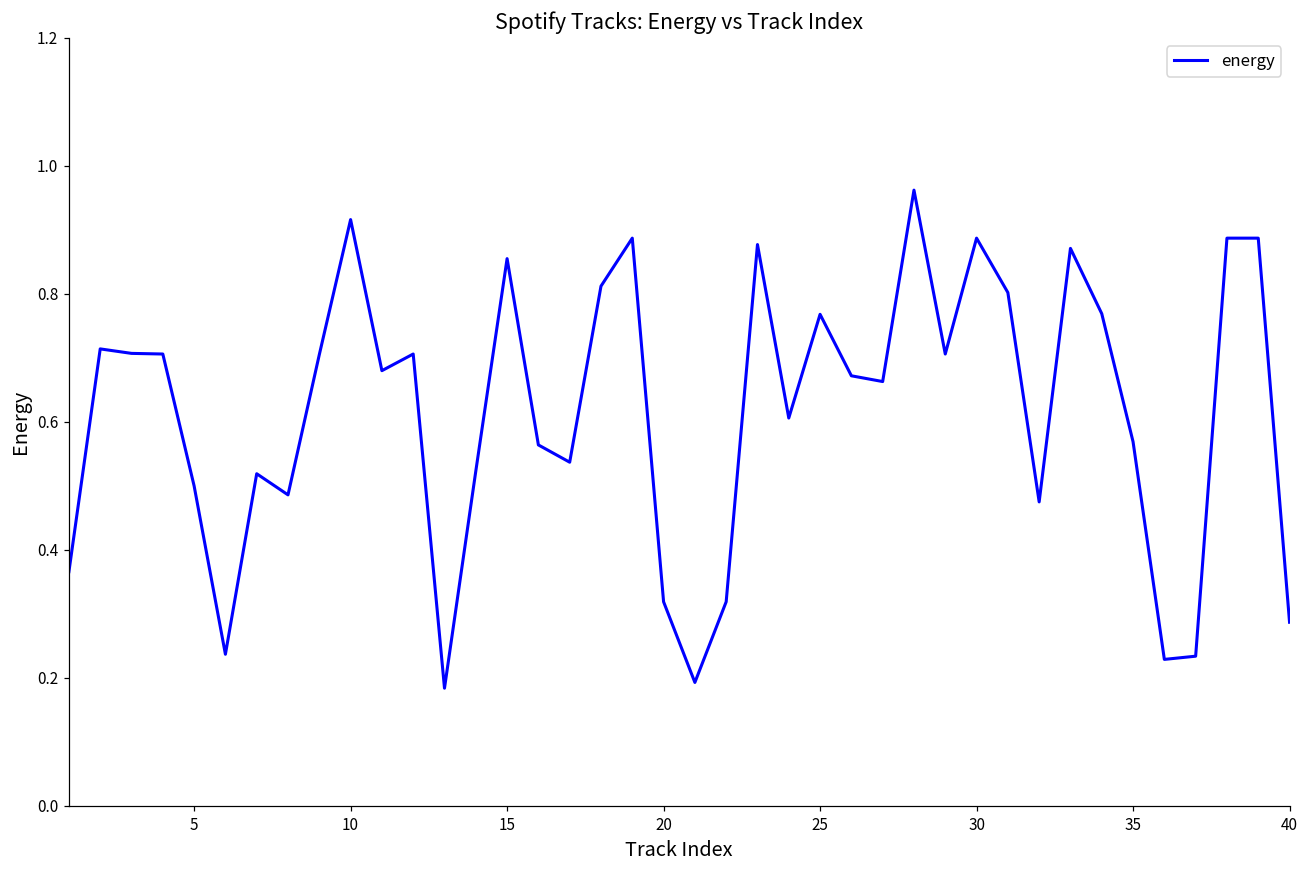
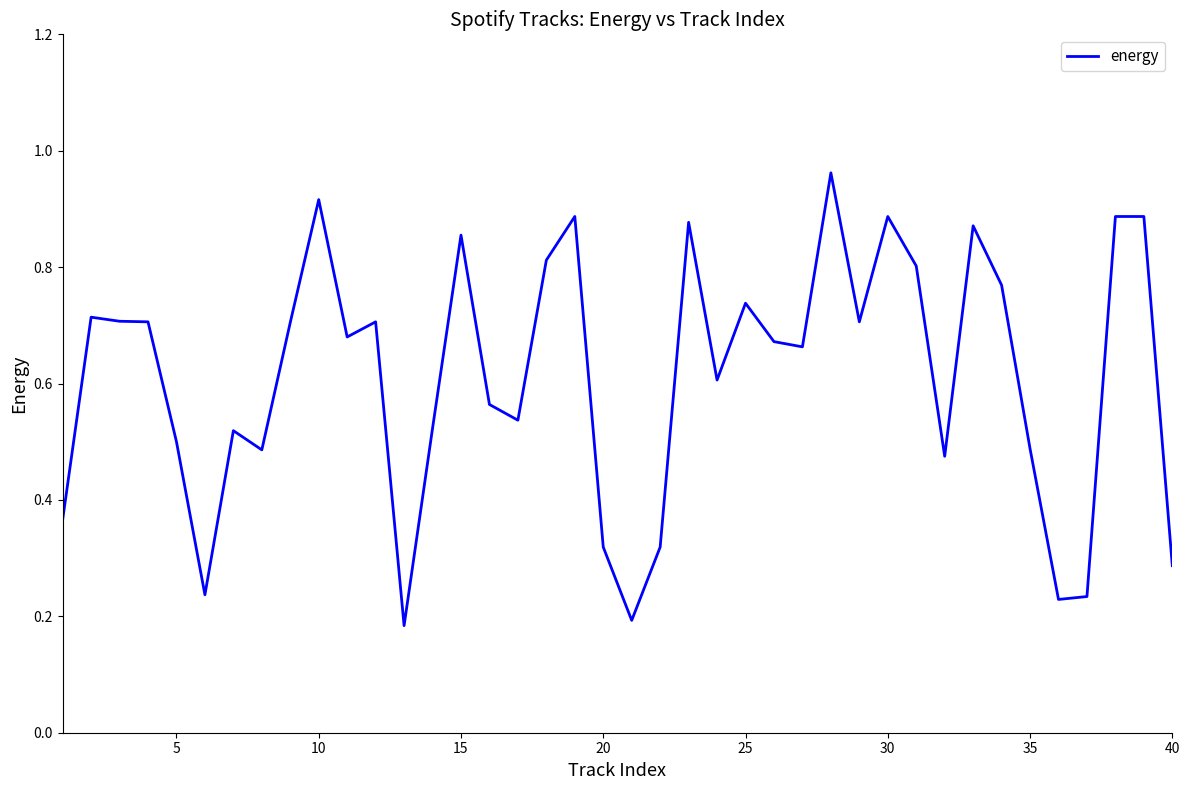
25: 0.77 -> 0.74
35: 0.57 -> 0.49
